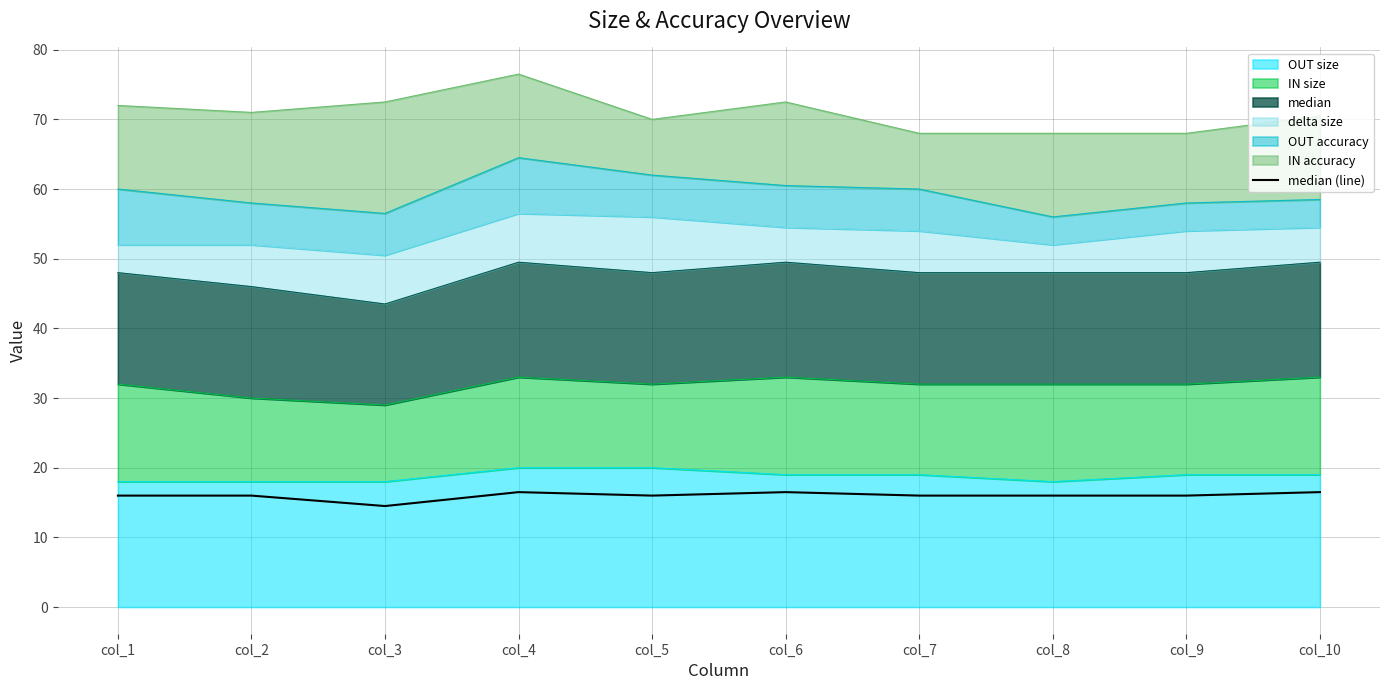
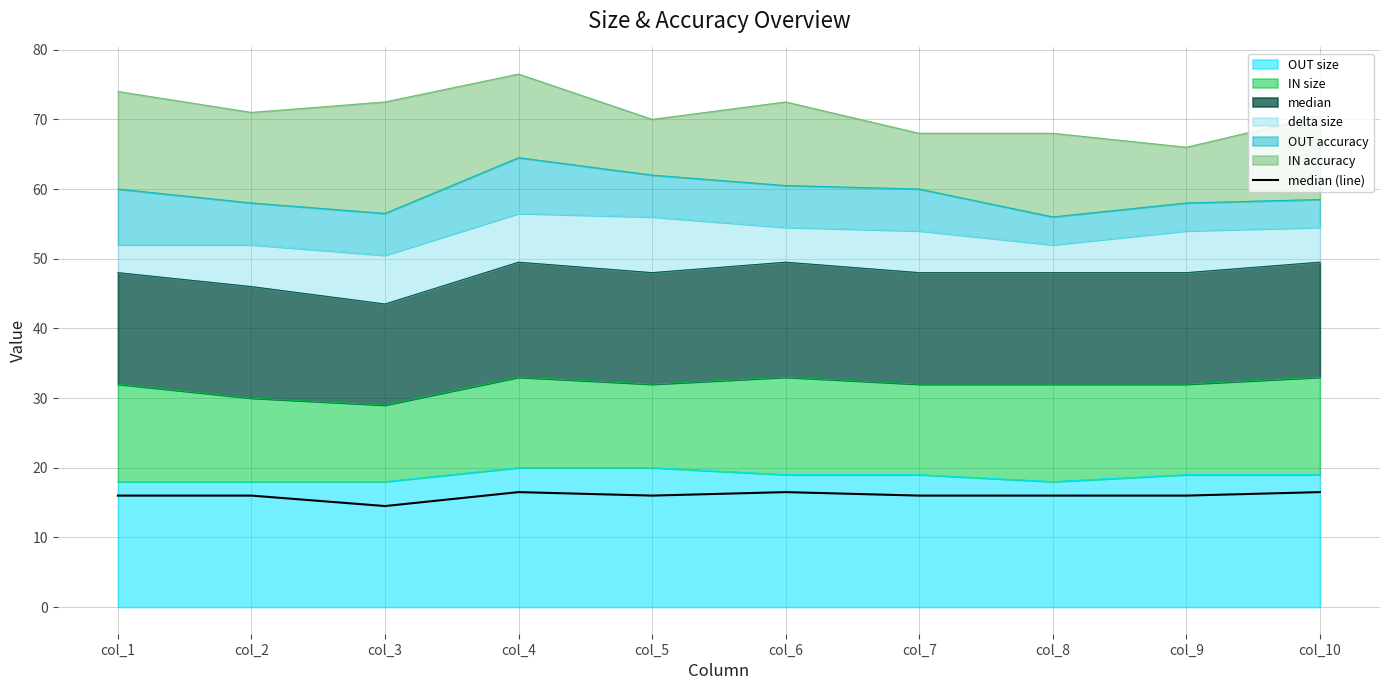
IN accuracy, col_1: 12 -> 14
IN accuracy, col_9: 10 -> 8
